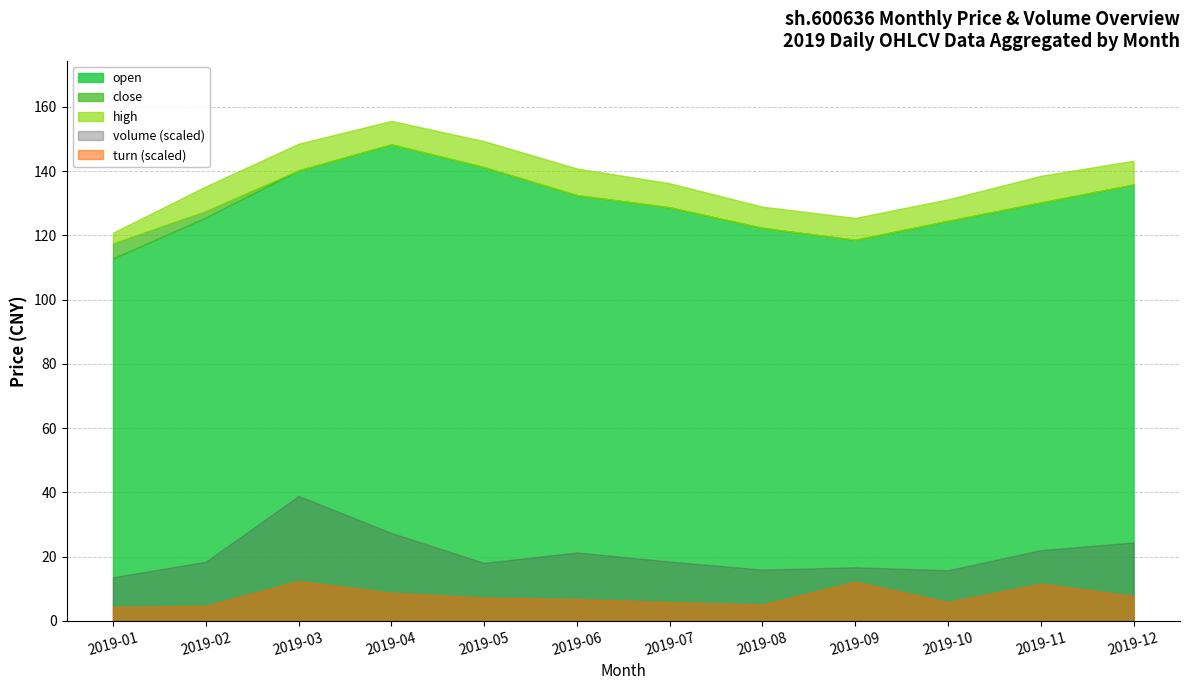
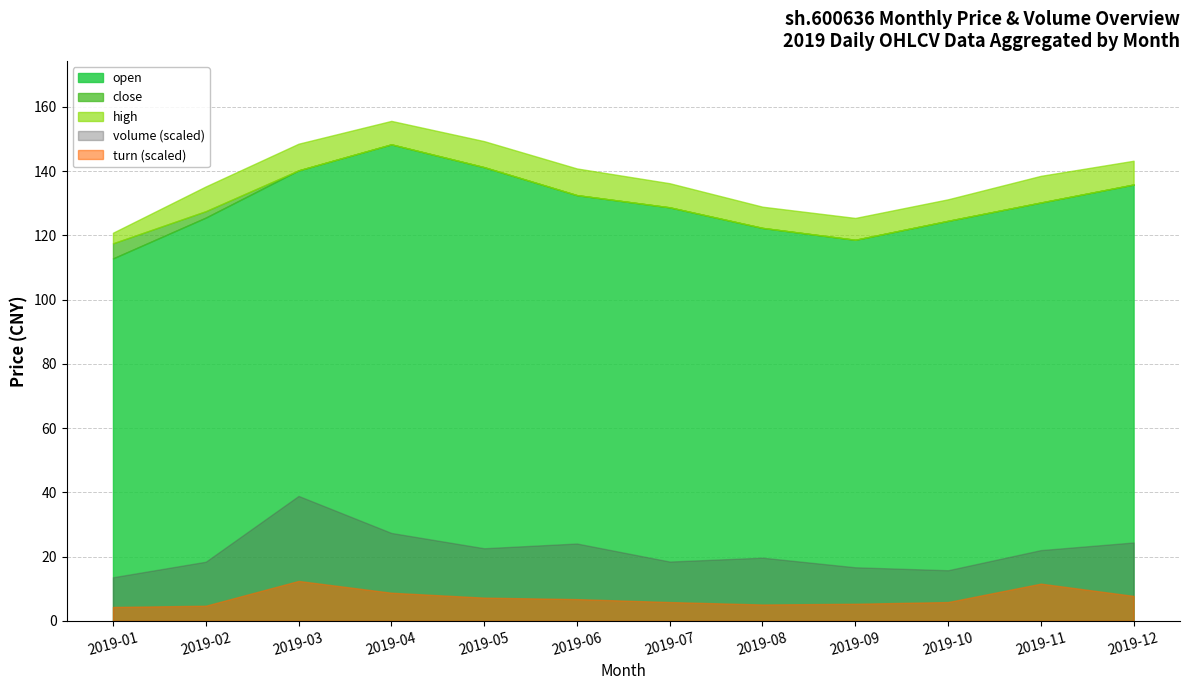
volume (scaled), 2019-05: 18 -> 23
volume (scaled), 2019-06: 21 -> 24
volume (scaled), 2019-08: 16 -> 20
turn (scaled), 2019-09: 12 -> 5
